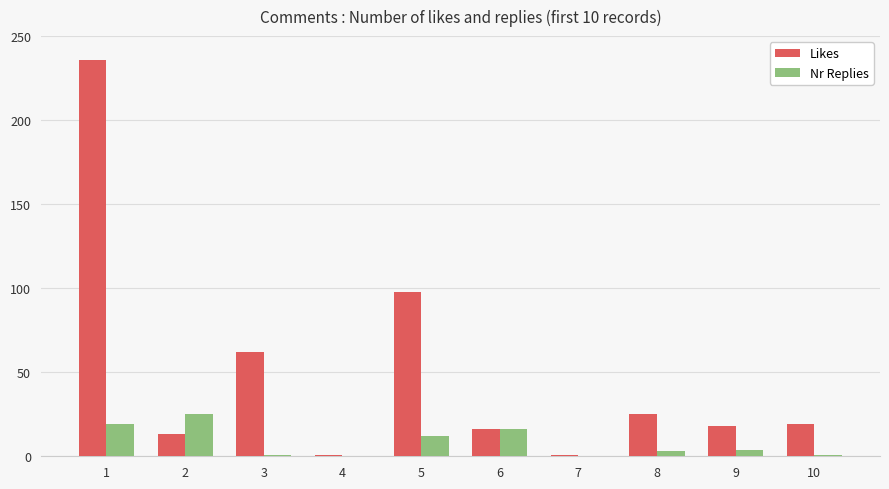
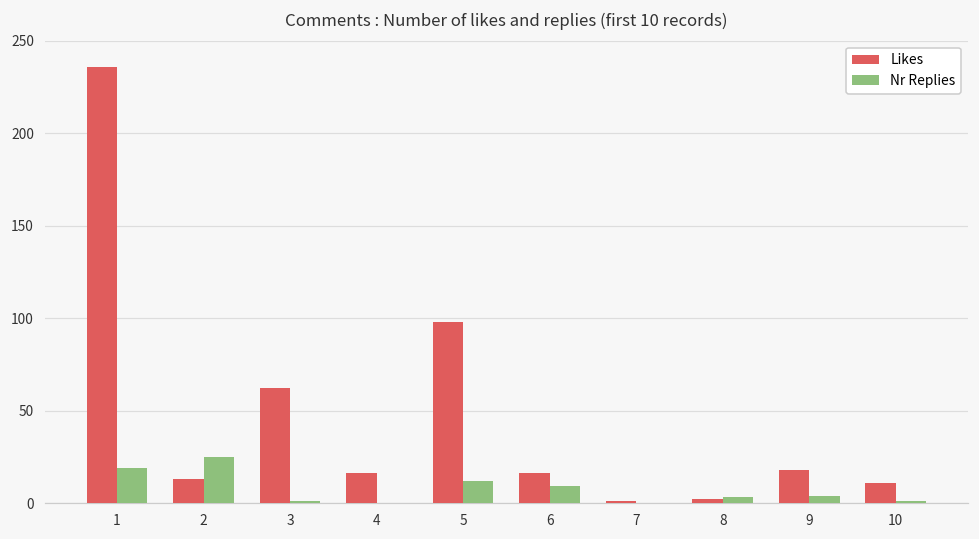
Likes, 4: 1 -> 16
Nr Replies, 6: 16 -> 9
Likes, 8: 25 -> 2
Likes, 10: 19 -> 11
